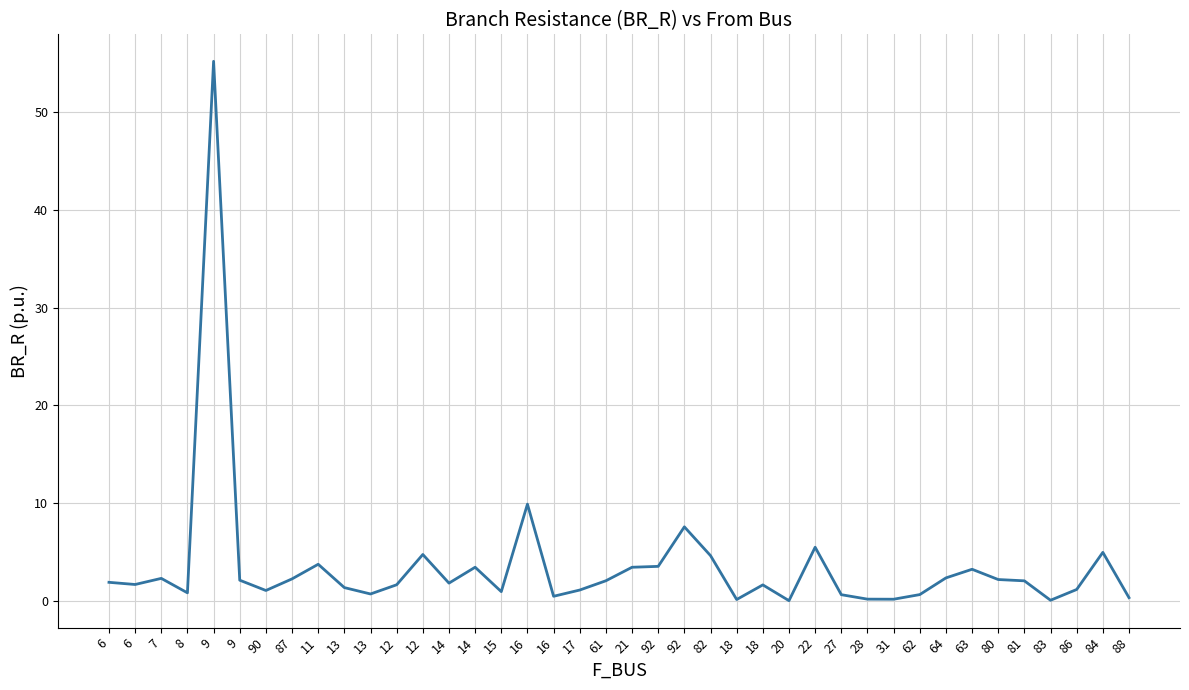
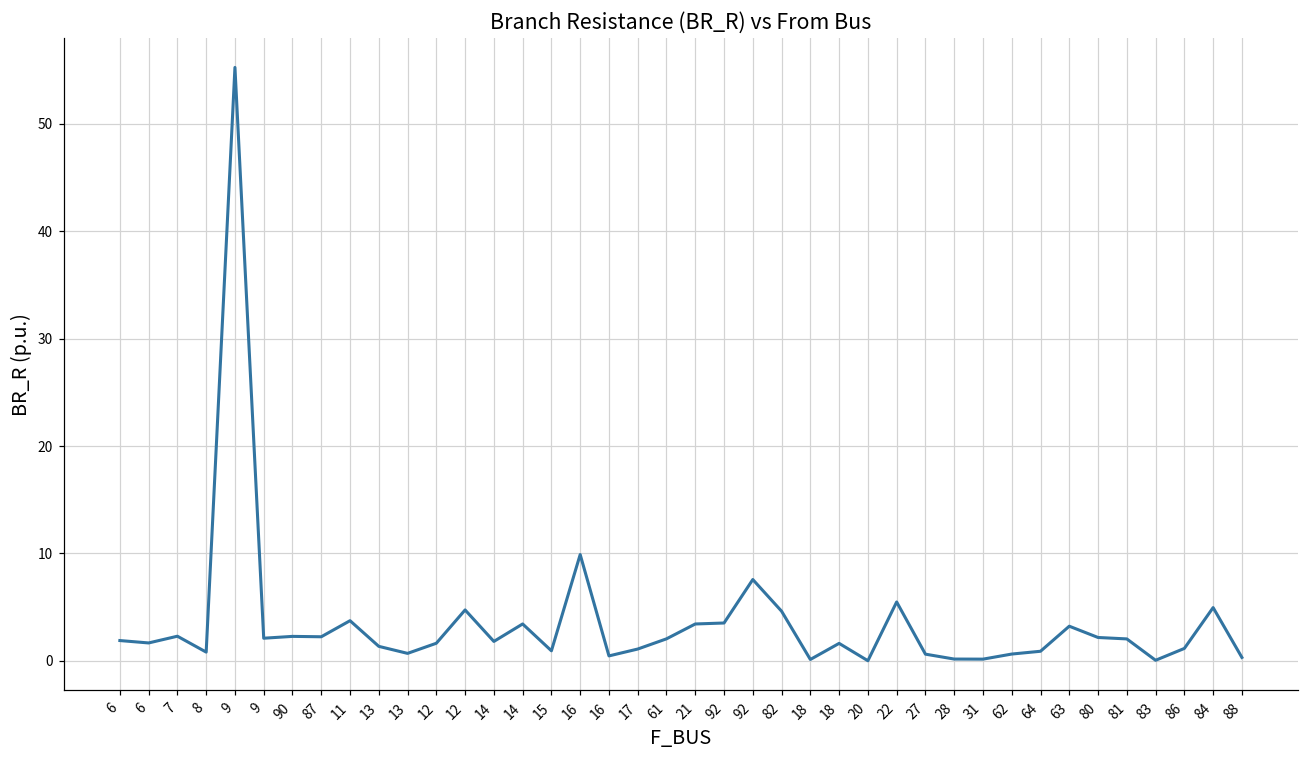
90: 1 -> 2
64: 2 -> 1
